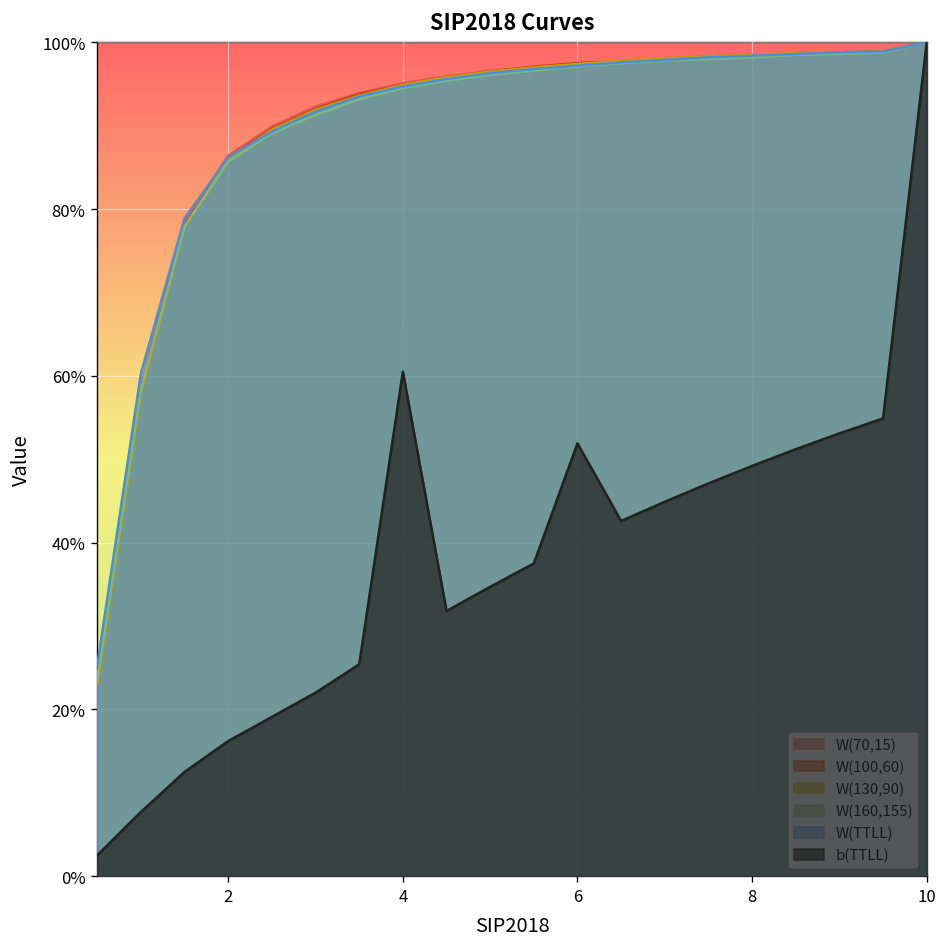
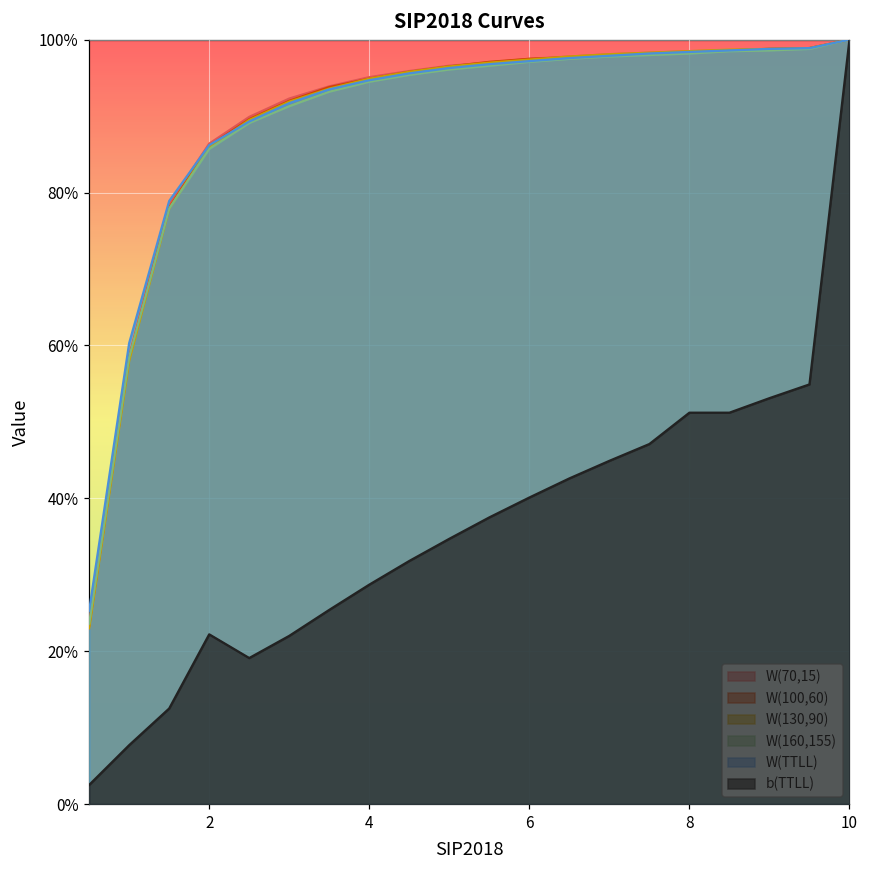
b(TTLL), 2: 16% -> 22%
b(TTLL), 4: 61% -> 29%
b(TTLL), 6: 52% -> 40%
b(TTLL), 8: 49% -> 51%
